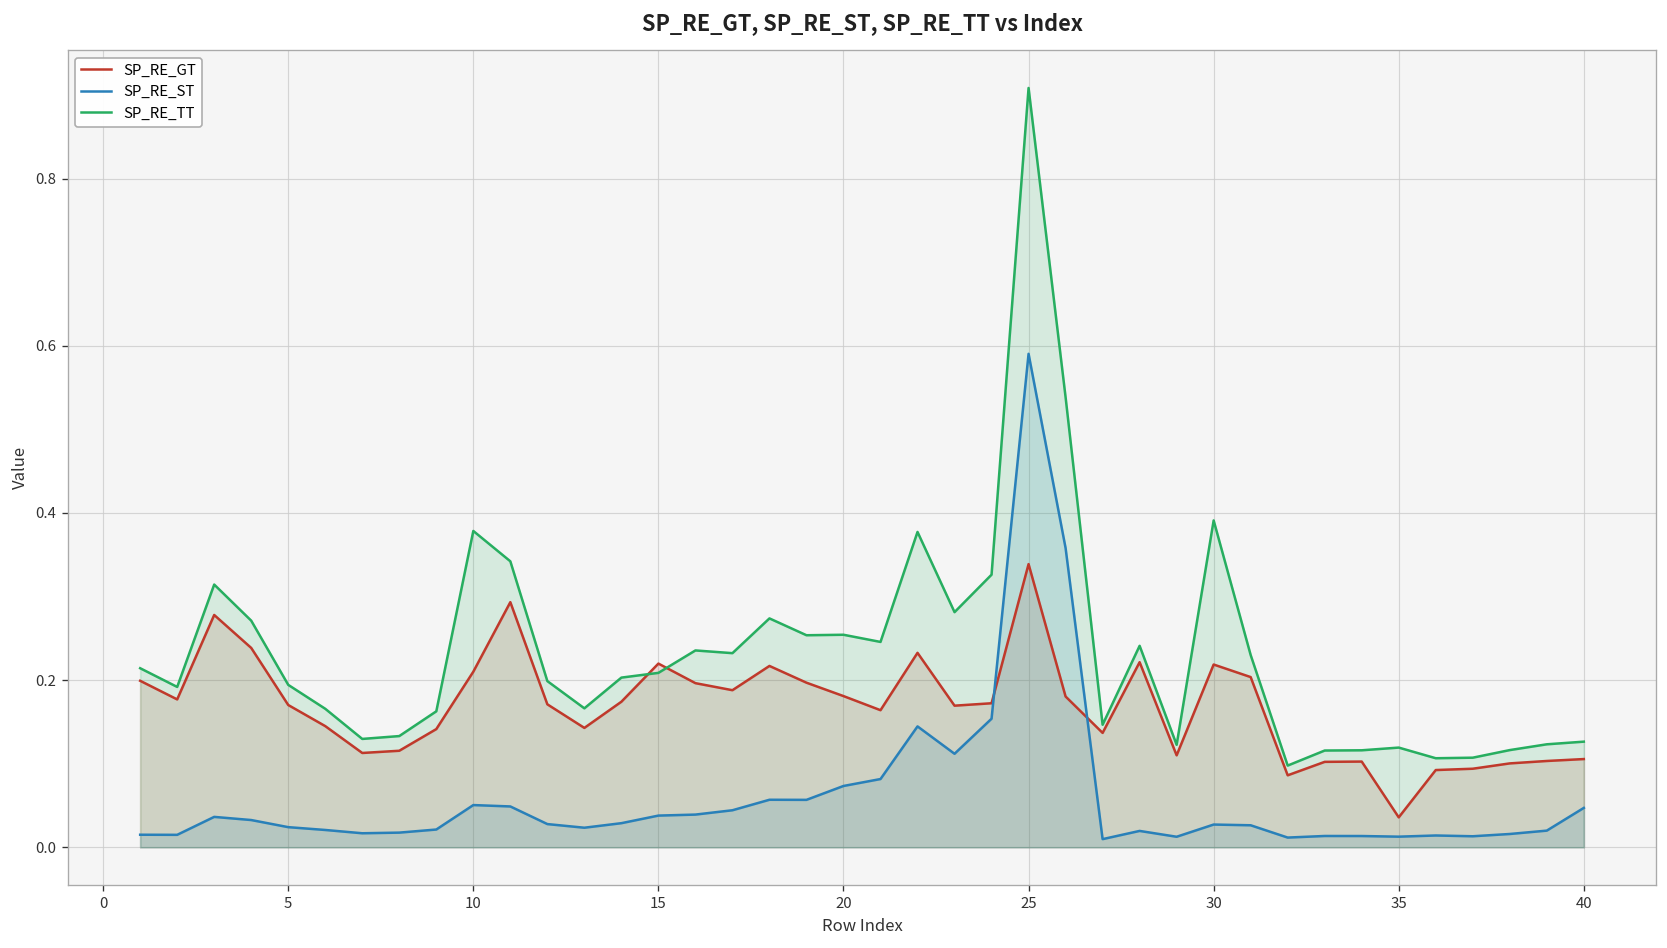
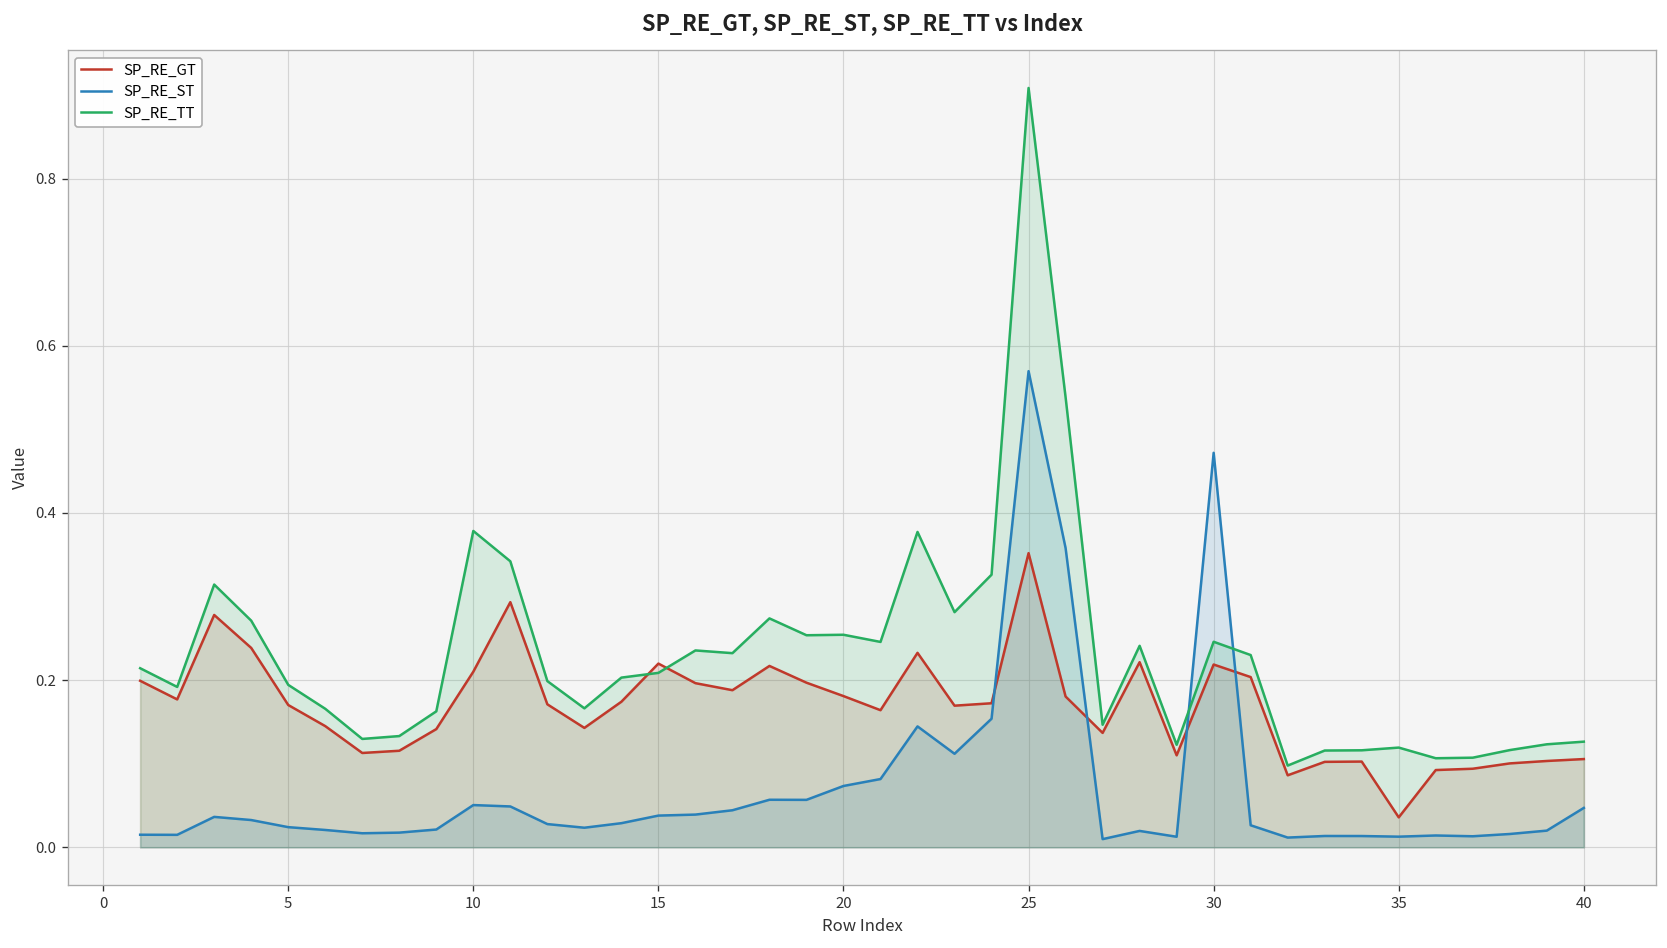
SP_RE_GT, 25: 0.34 -> 0.35
SP_RE_ST, 25: 0.59 -> 0.57
SP_RE_ST, 30: 0.03 -> 0.47
SP_RE_TT, 30: 0.39 -> 0.25
